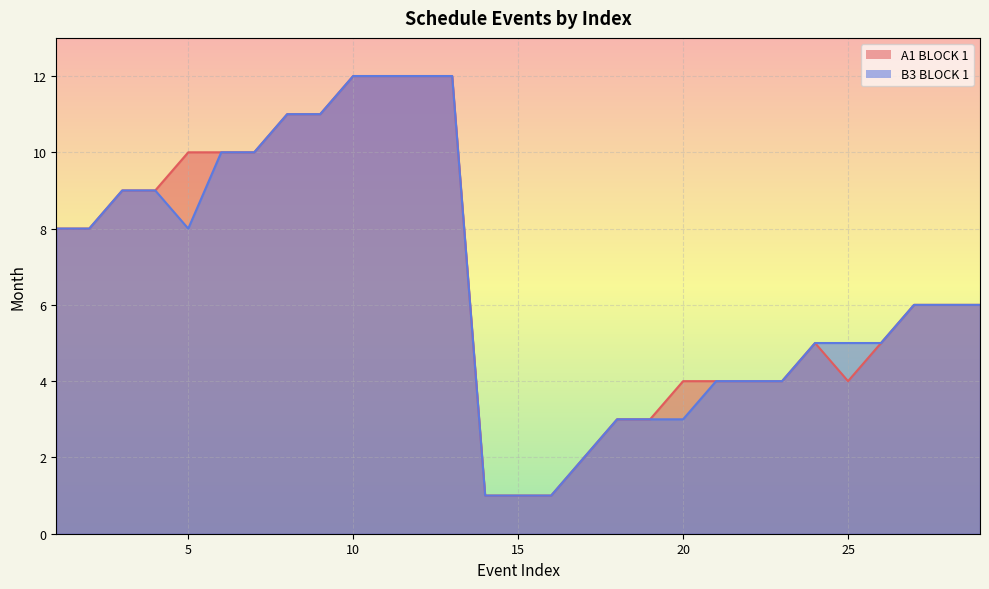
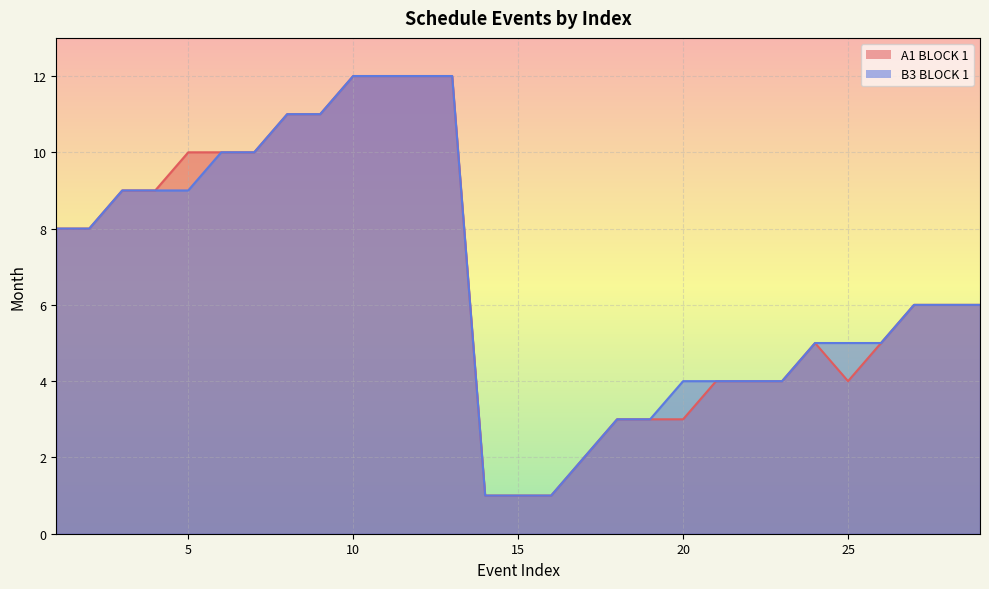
B3 BLOCK 1, 5: 8 -> 9
A1 BLOCK 1, 20: 4 -> 3
B3 BLOCK 1, 20: 3 -> 4
